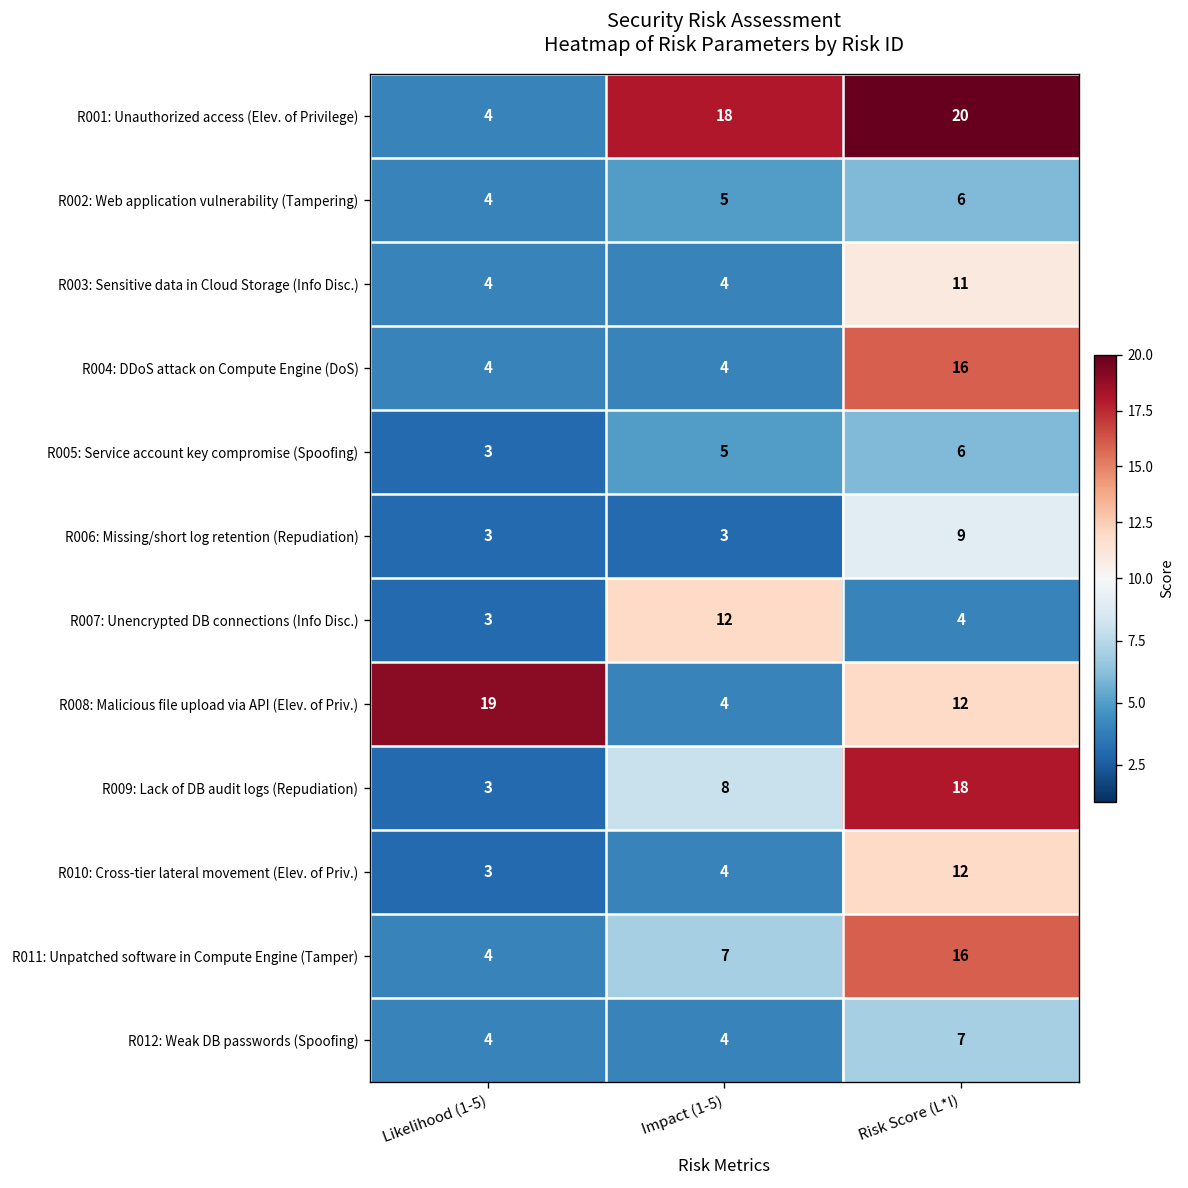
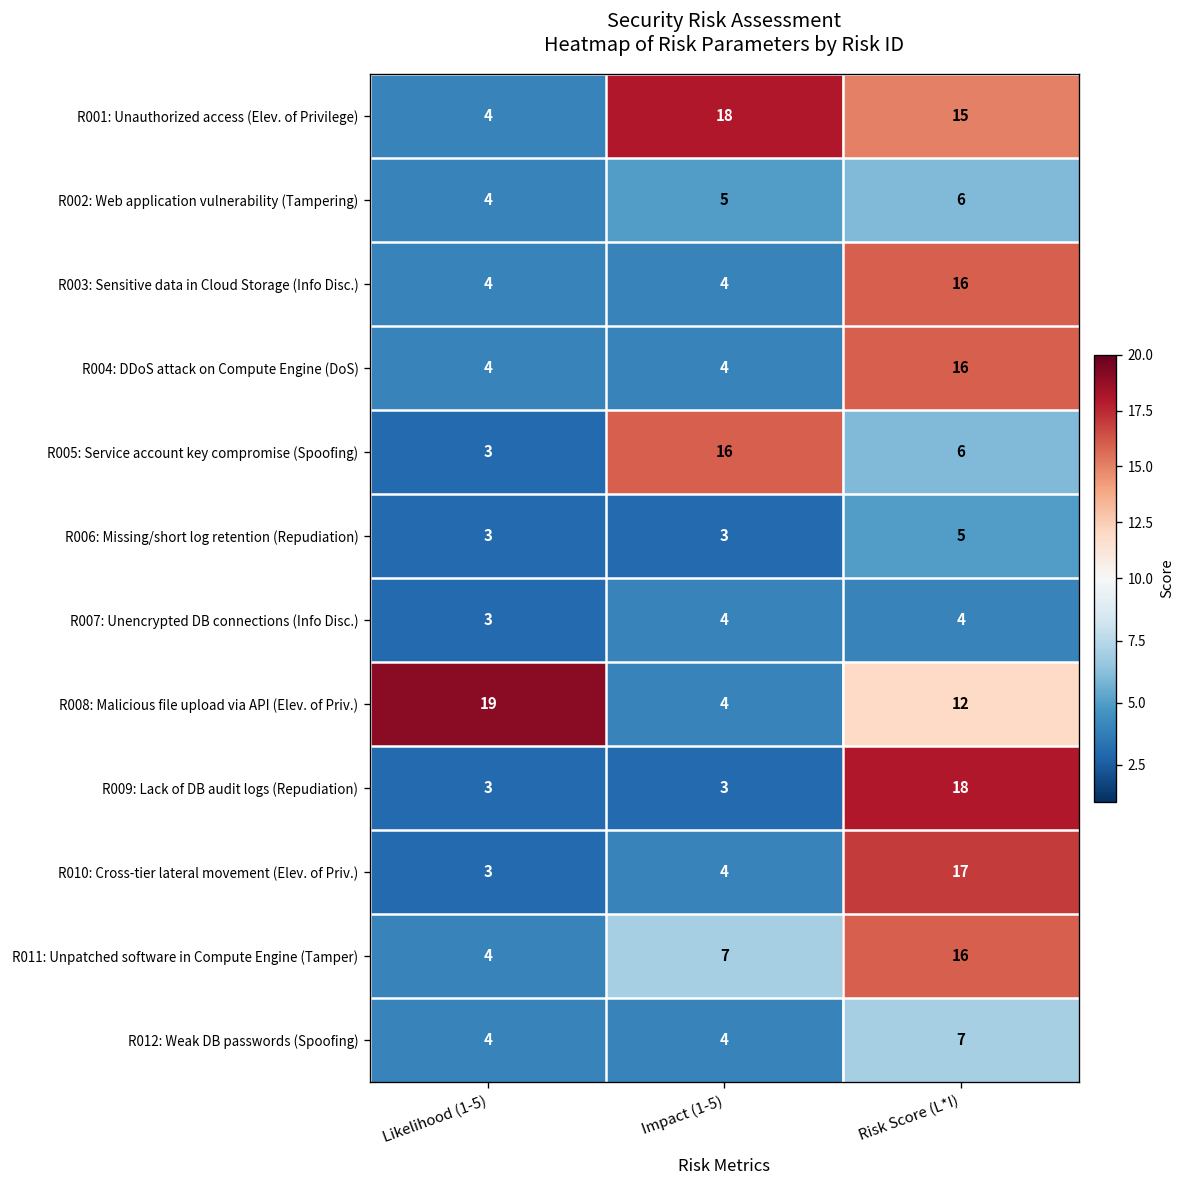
R001: Unauthorized access (Elev. of Privilege), Risk Score (L*I): 20 -> 15
R003: Sensitive data in Cloud Storage (Info Disc.), Risk Score (L*I): 11 -> 16
R005: Service account key compromise (Spoofing), Impact (1-5): 5 -> 16
R006: Missing/short log retention (Repudiation), Risk Score (L*I): 9 -> 5
R007: Unencrypted DB connections (Info Disc.), Impact (1-5): 12 -> 4
R009: Lack of DB audit logs (Repudiation), Impact (1-5): 8 -> 3
R010: Cross-tier lateral movement (Elev. of Priv.), Risk Score (L*I): 12 -> 17
